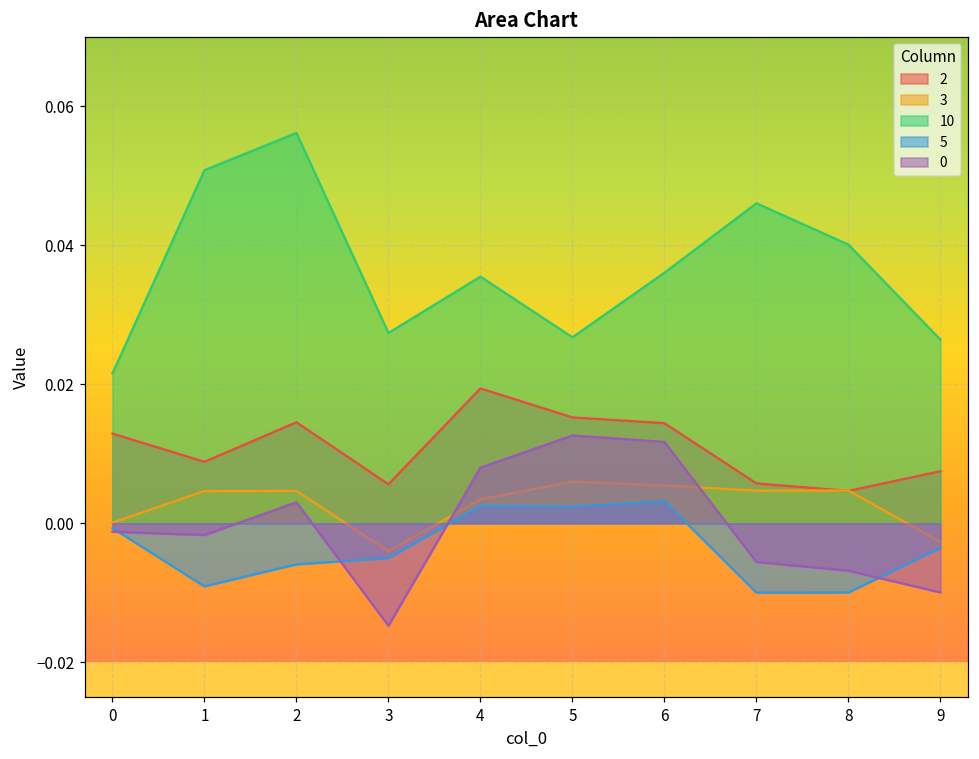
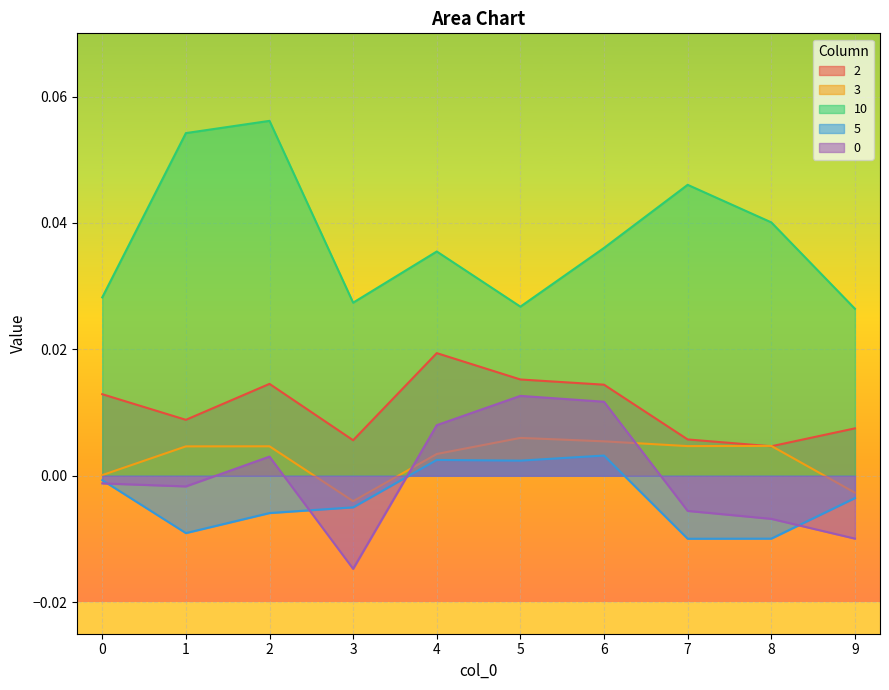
10, 0: 0.022 -> 0.028
10, 1: 0.051 -> 0.054
